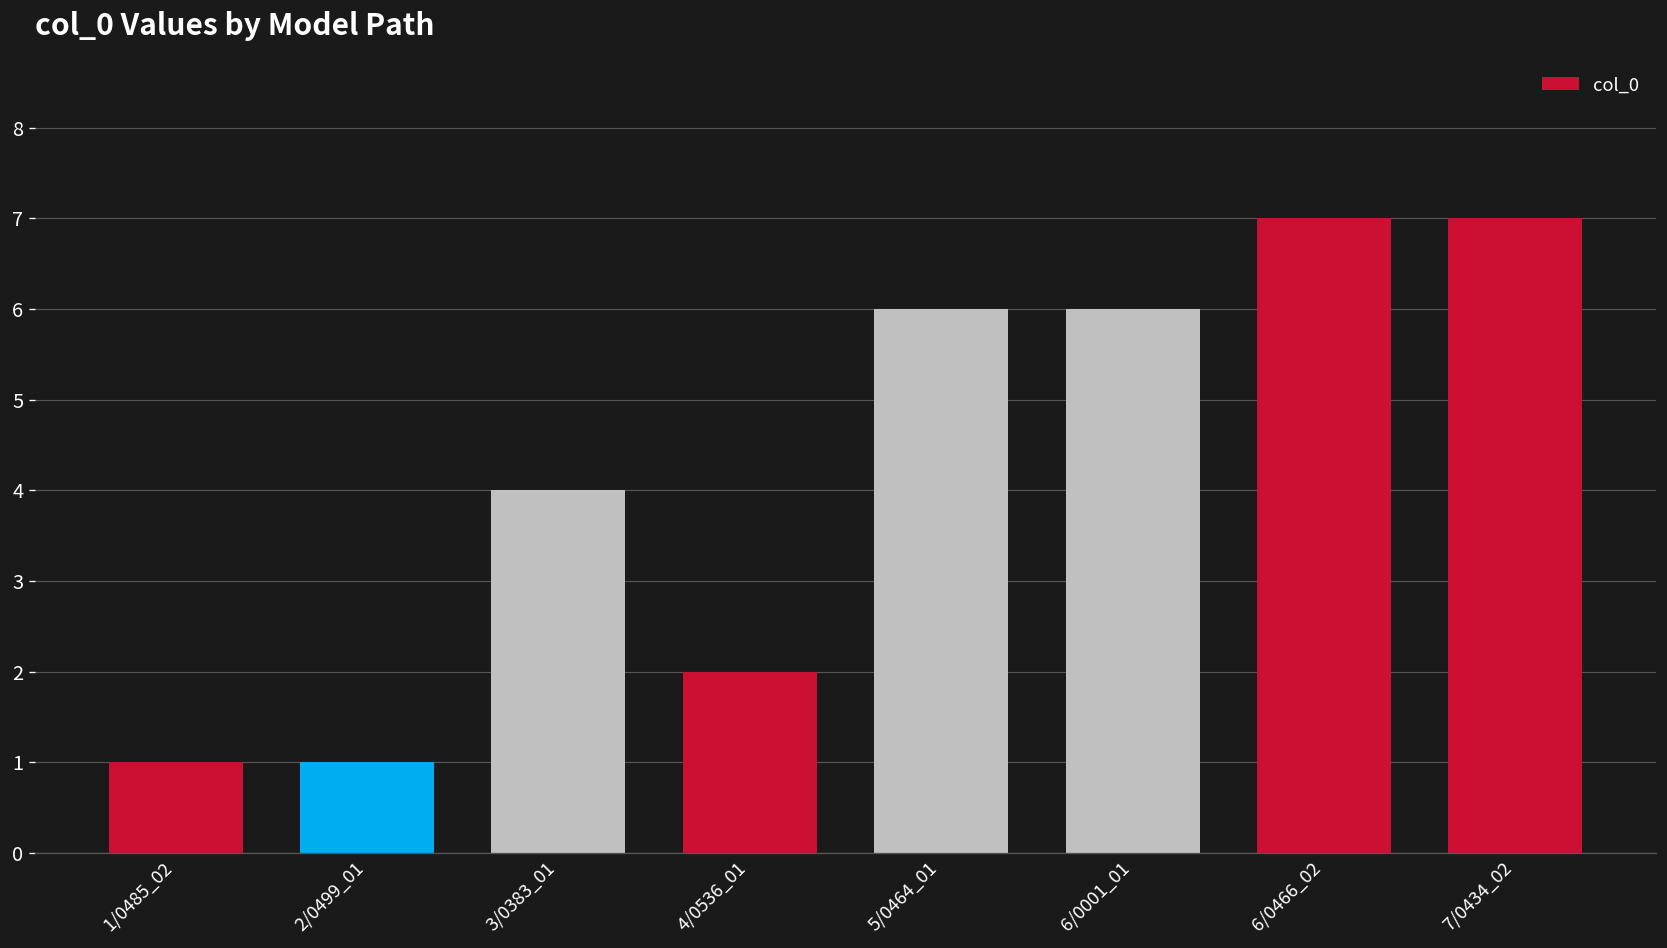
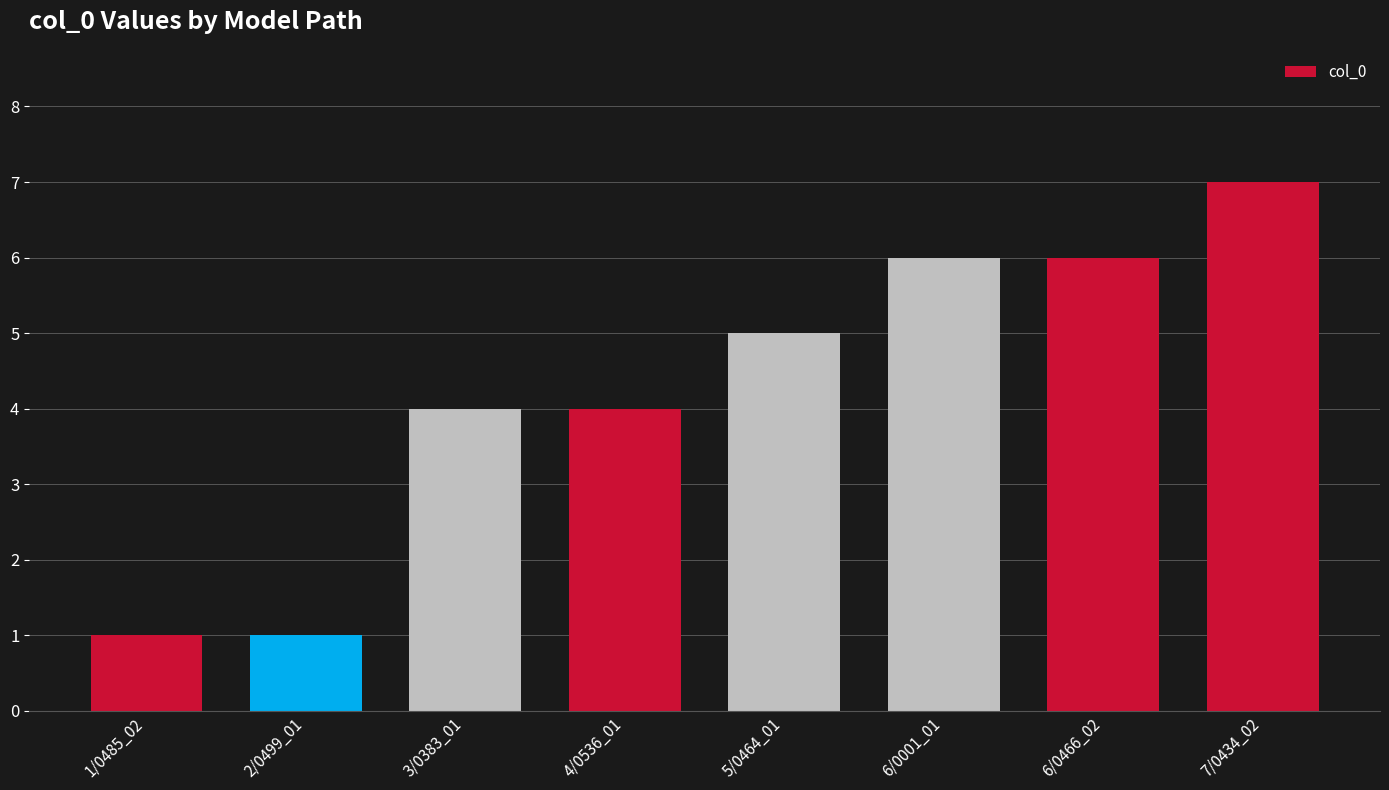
4/0536_01: 2 -> 4
5/0464_01: 6 -> 5
6/0466_02: 7 -> 6
